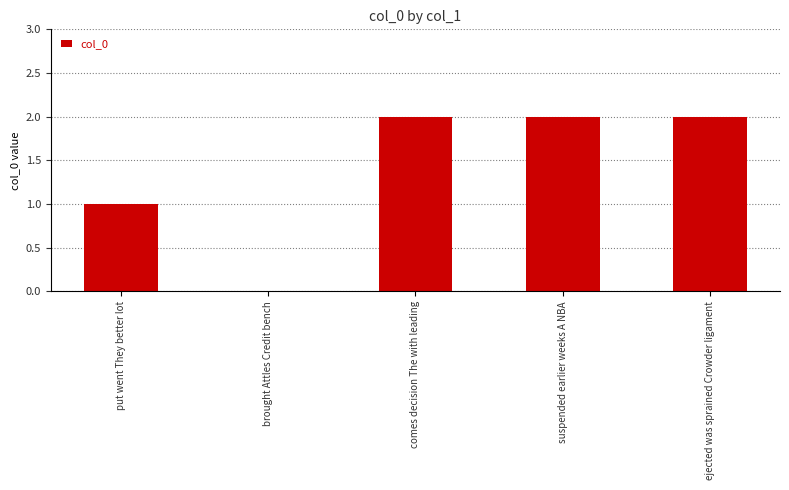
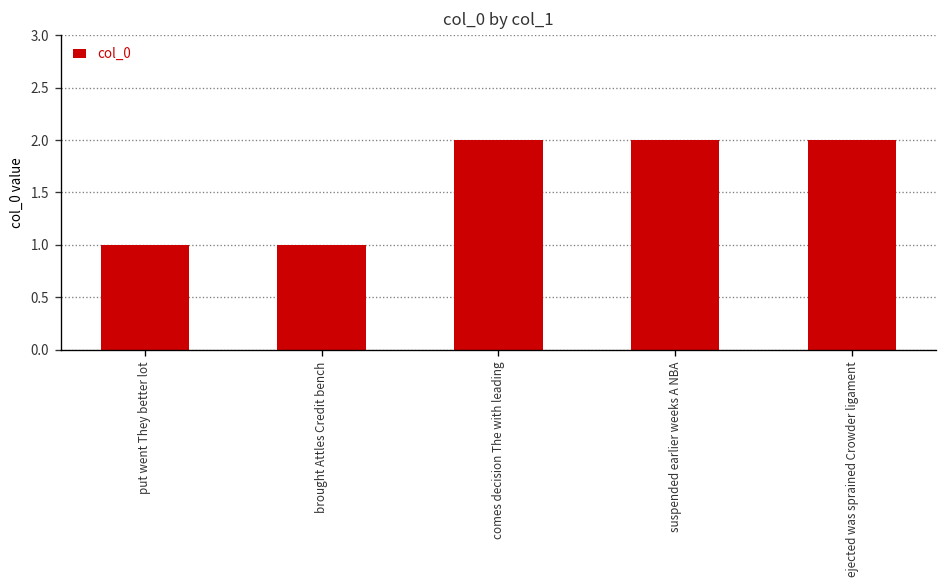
brought Attles Credit bench: 0 -> 1
